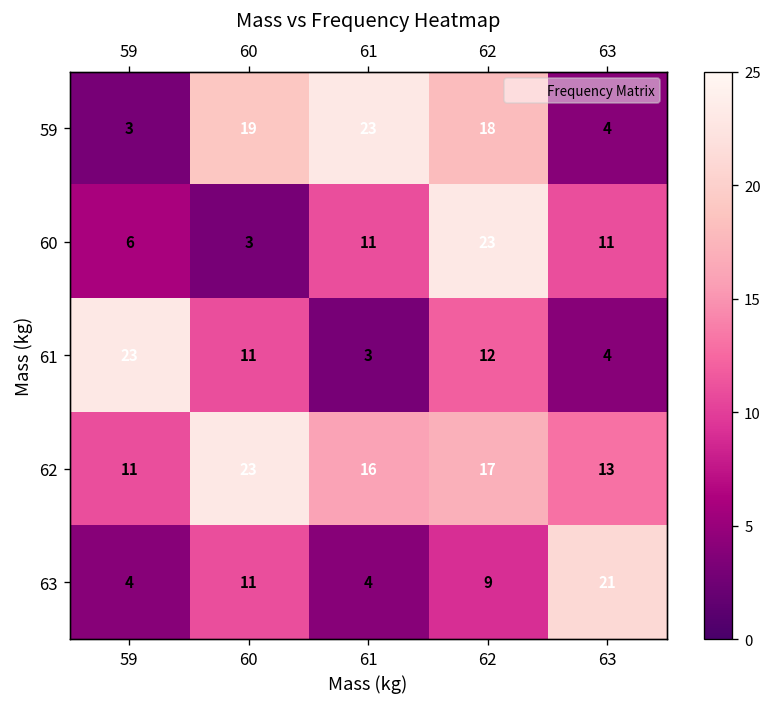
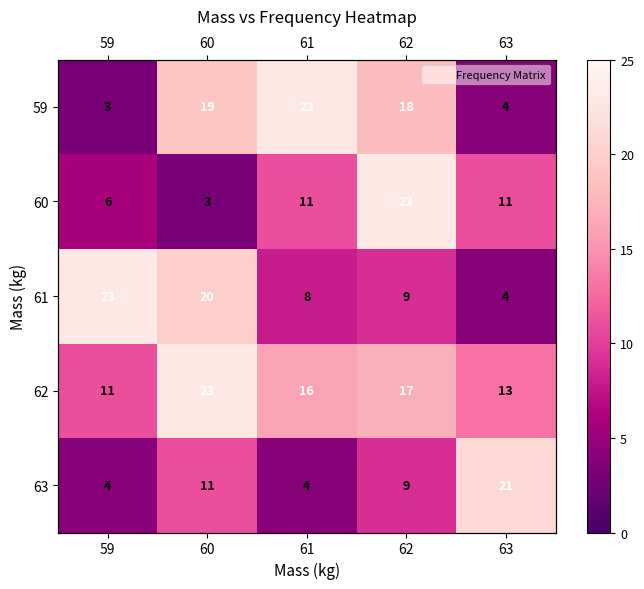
61, 60: 11 -> 20
61, 61: 3 -> 8
61, 62: 12 -> 9
